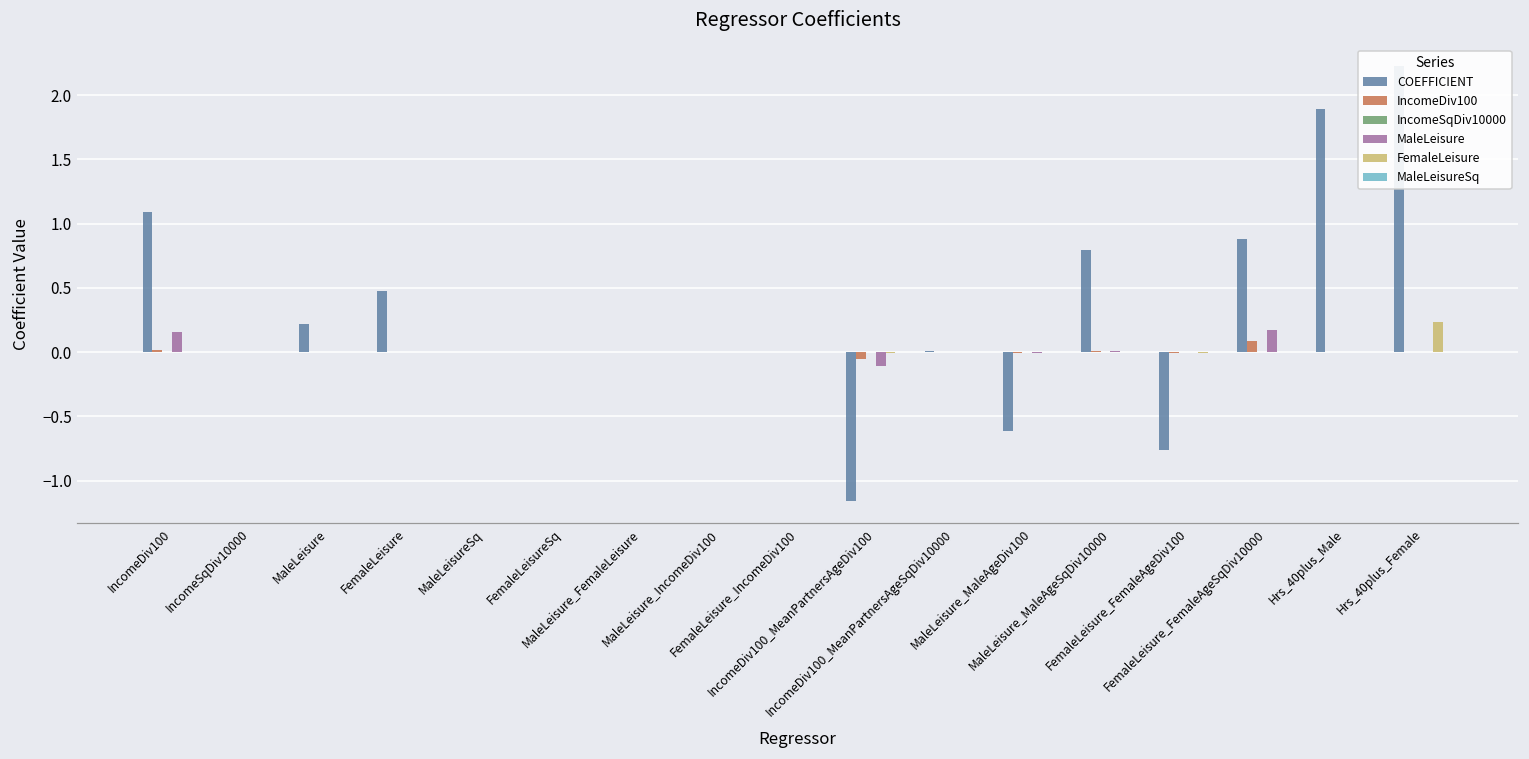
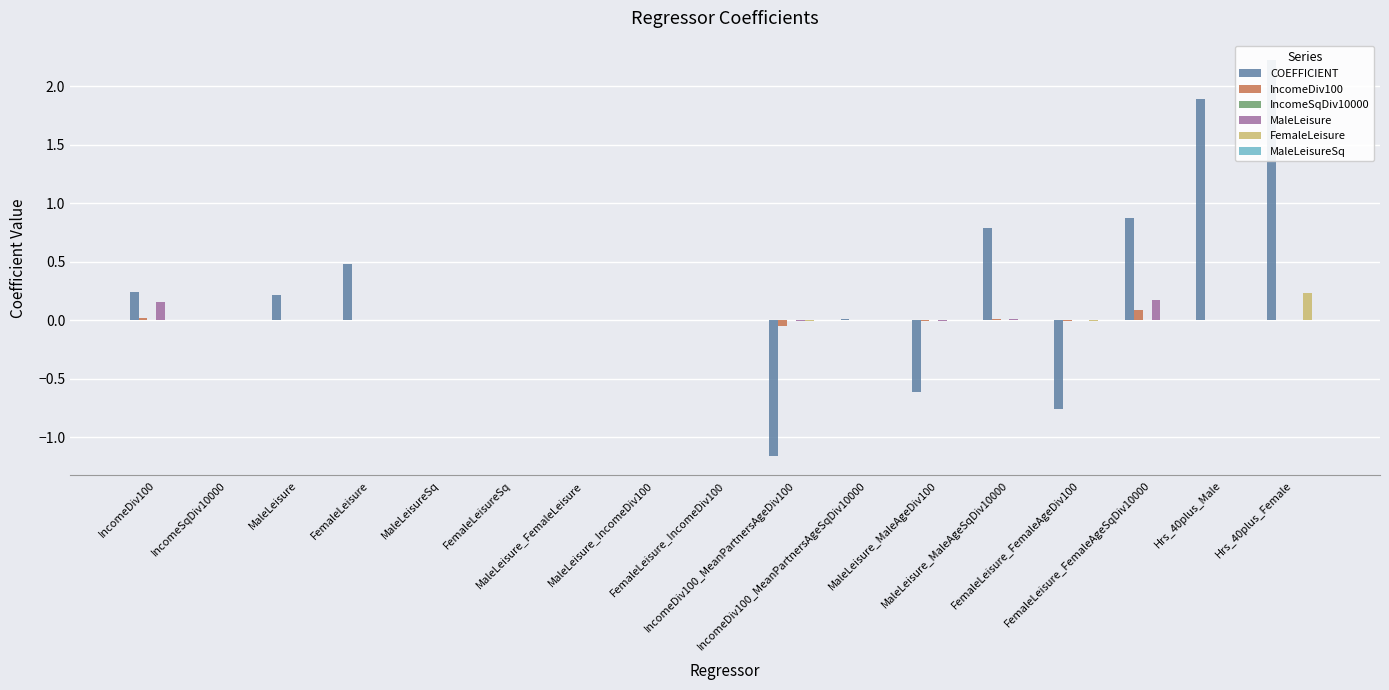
COEFFICIENT, IncomeDiv100: 1.09 -> 0.24
MaleLeisure, IncomeDiv100_MeanPartnersAgeDiv100: -0.11 -> -0.01
